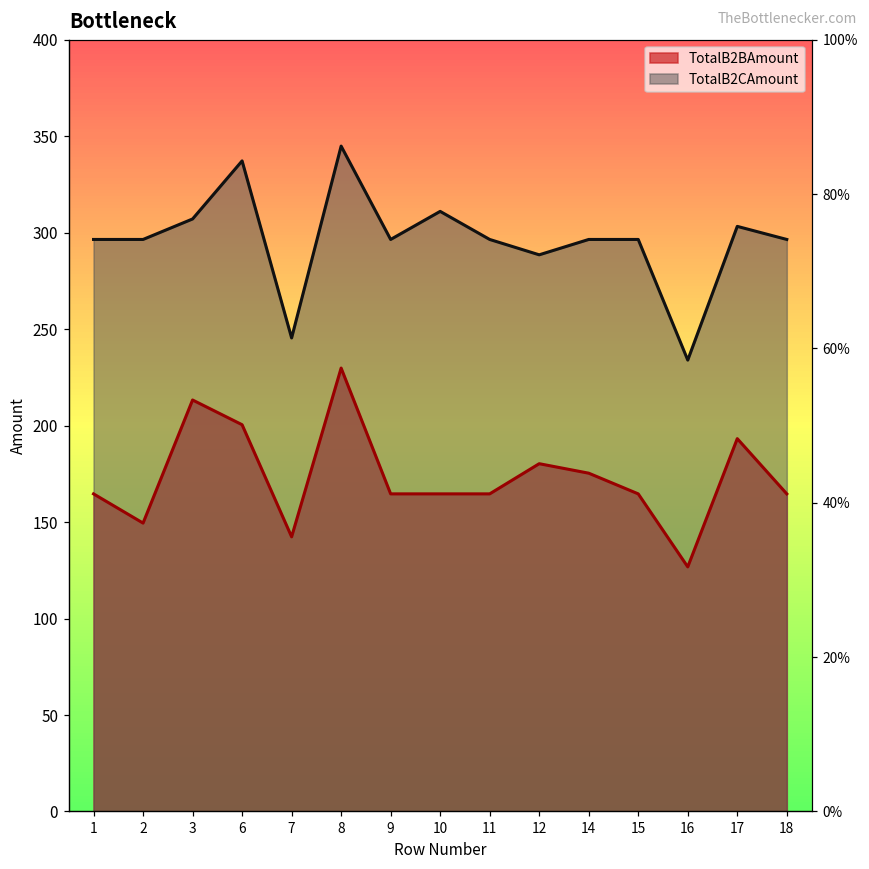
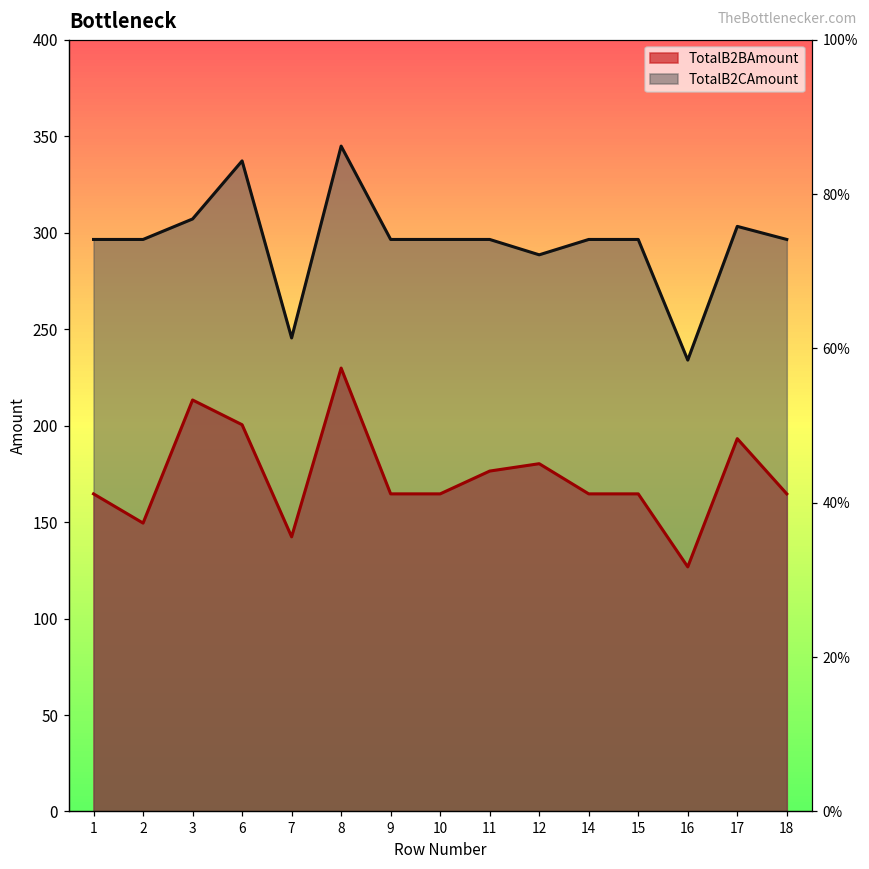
TotalB2CAmount, 10: 311 -> 296
TotalB2BAmount, 11: 165 -> 176
TotalB2BAmount, 14: 175 -> 165
